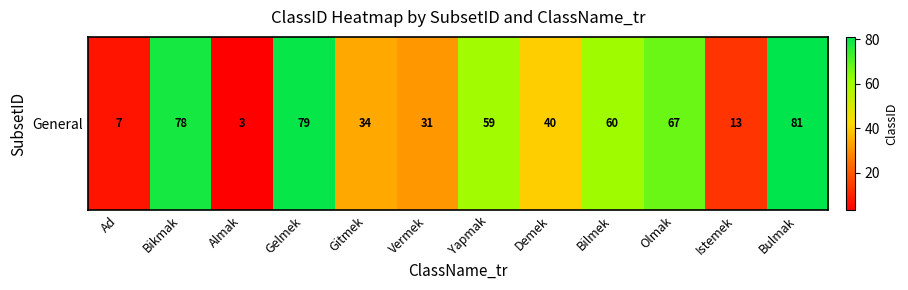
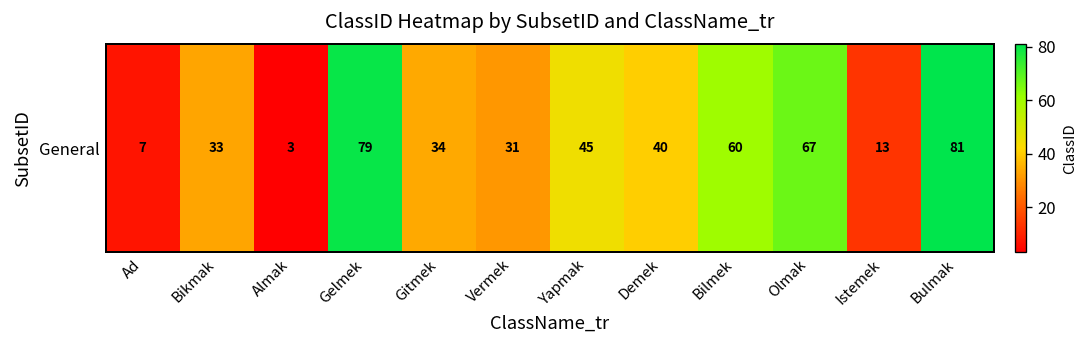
General, Bikmak: 78 -> 33
General, Yapmak: 59 -> 45
